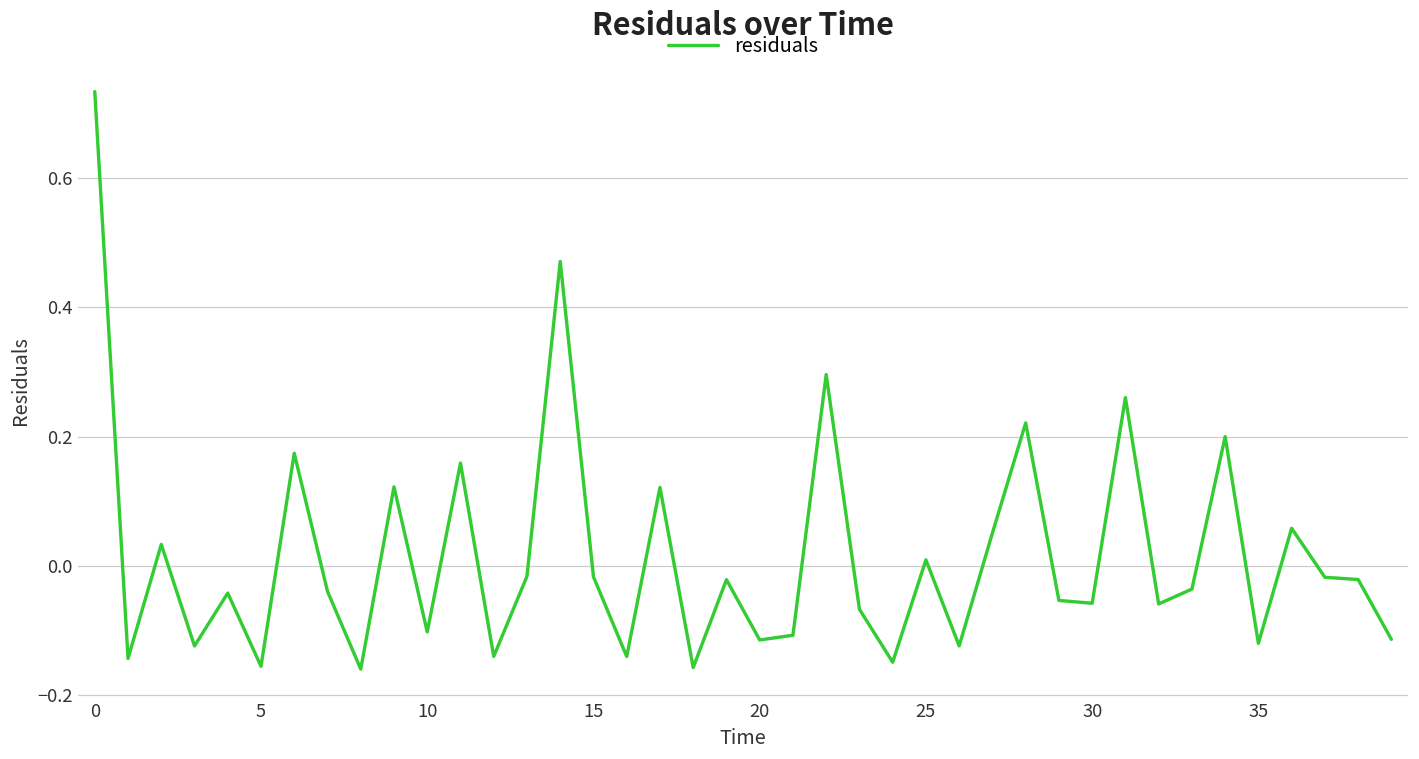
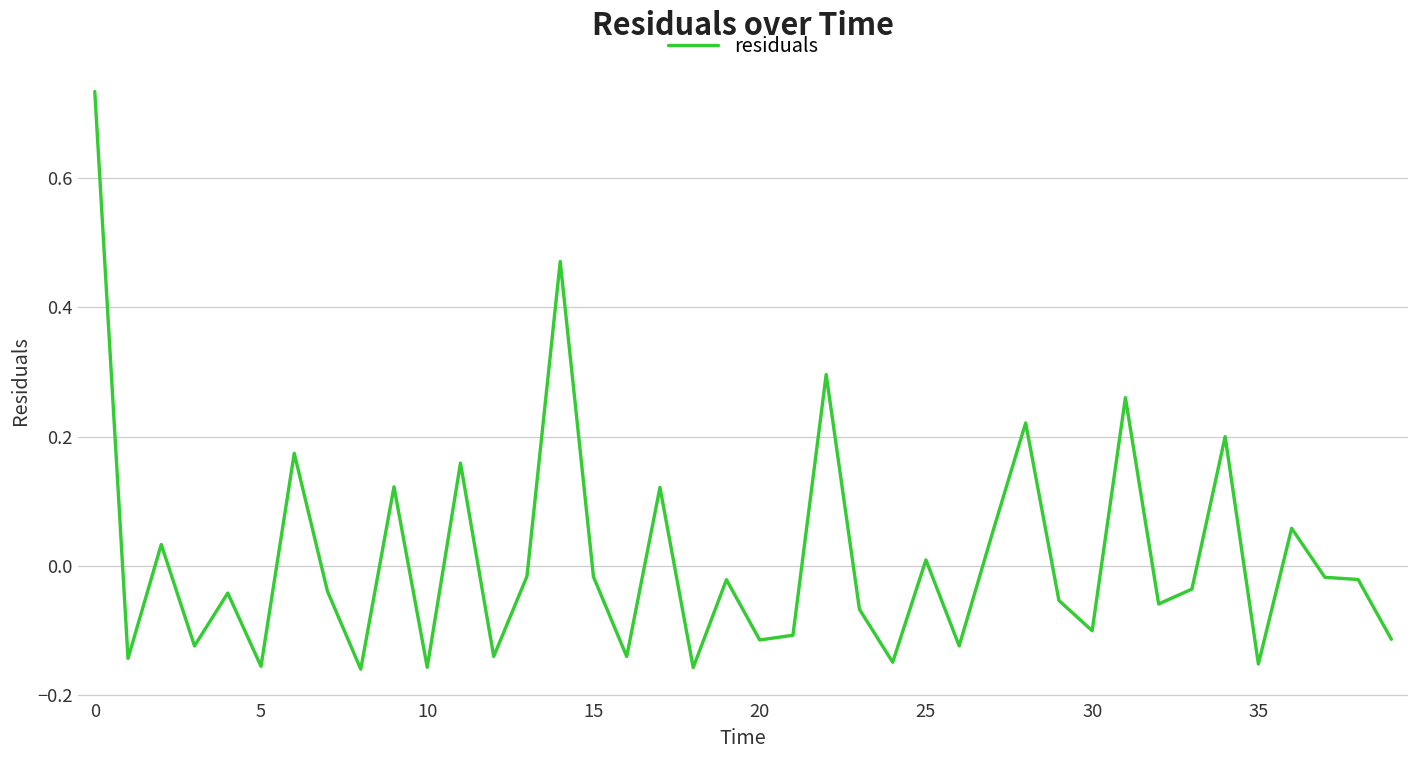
10: -0.10 -> -0.16
30: -0.06 -> -0.10
35: -0.12 -> -0.15
